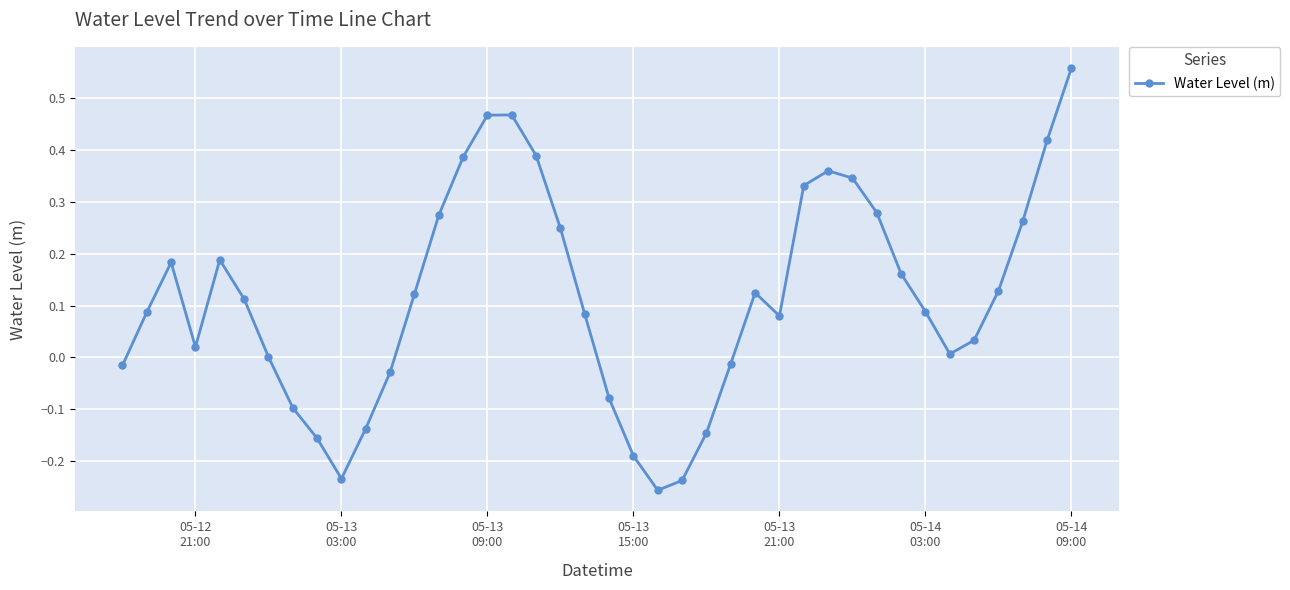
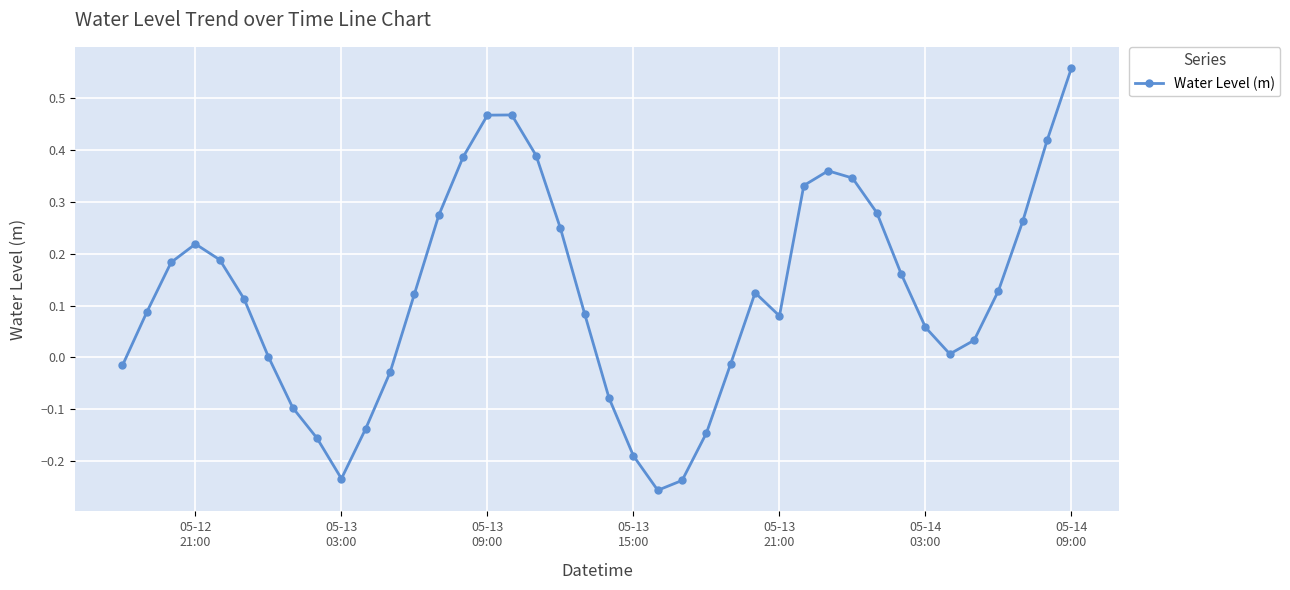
05-12 21:00: 0.02 -> 0.22
05-14 03:00: 0.09 -> 0.06
